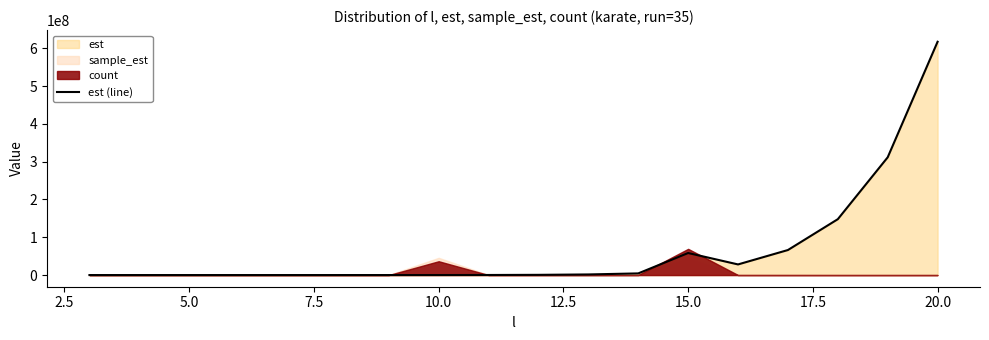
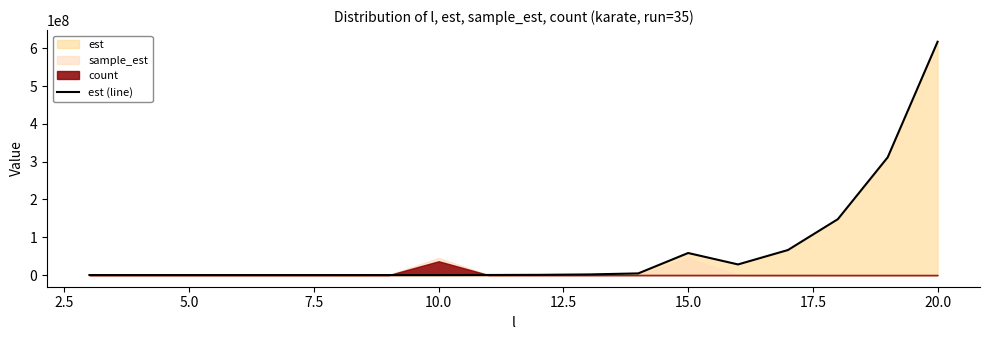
count, 15.0: 70000000 -> 0
